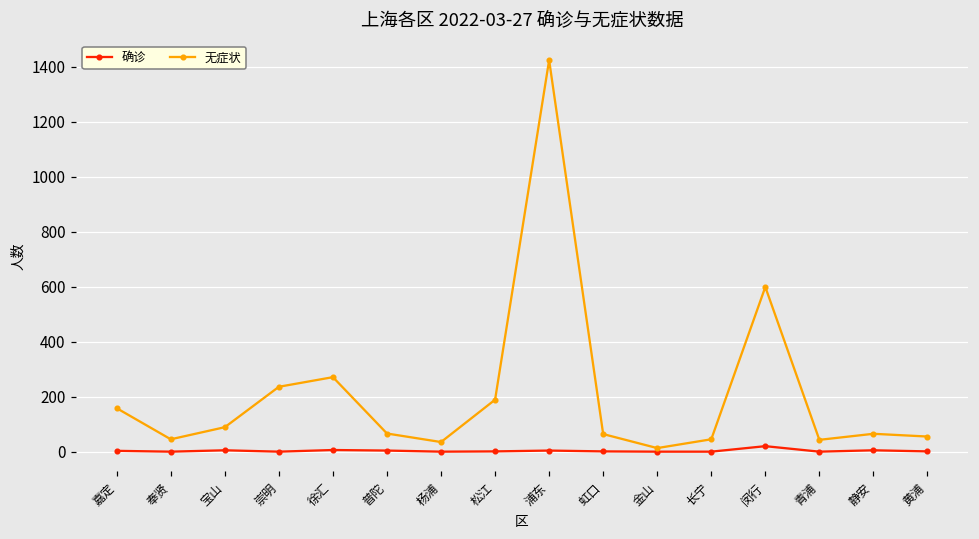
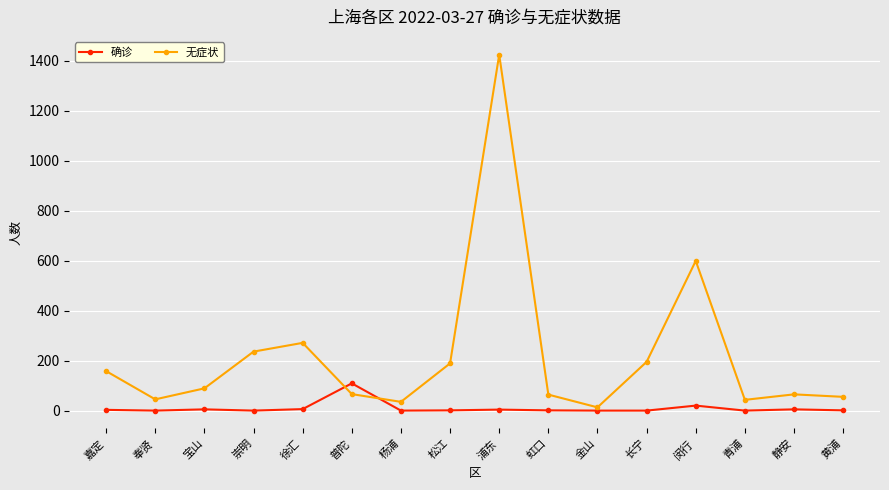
确诊, 普陀: 0 -> 110
无症状, 长宁: 50 -> 200
